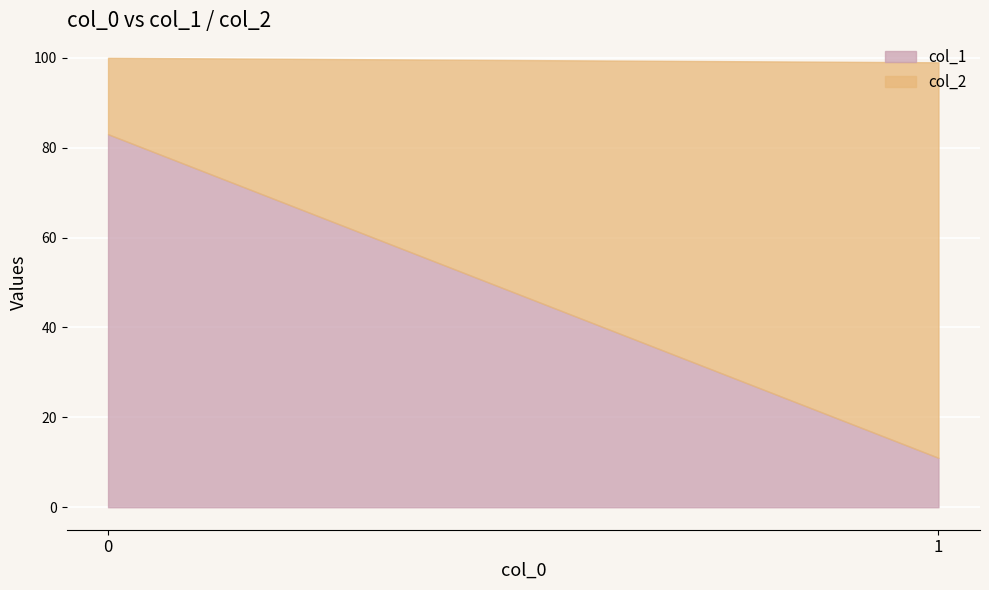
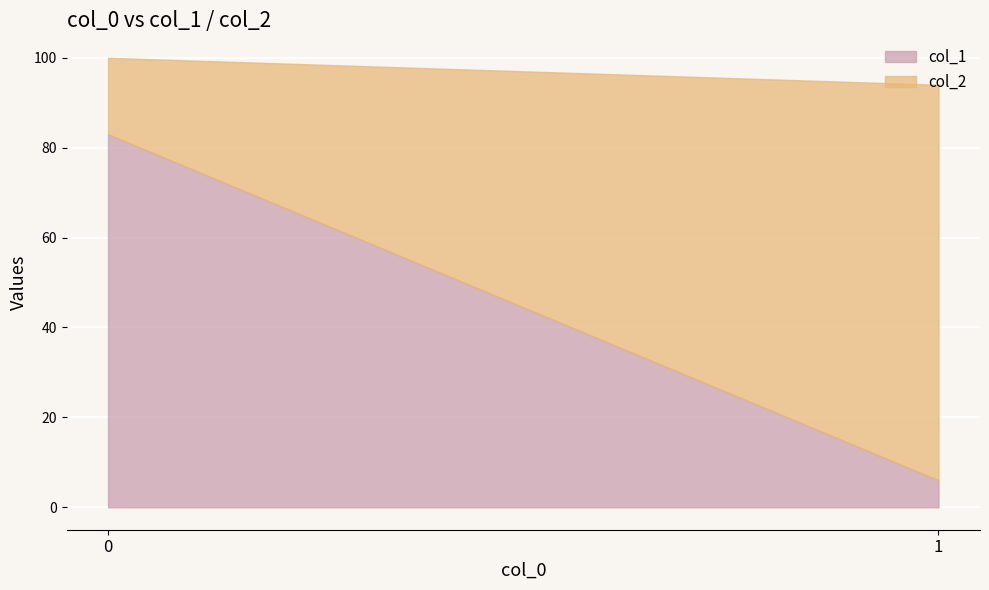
col_1, 1: 11 -> 6
